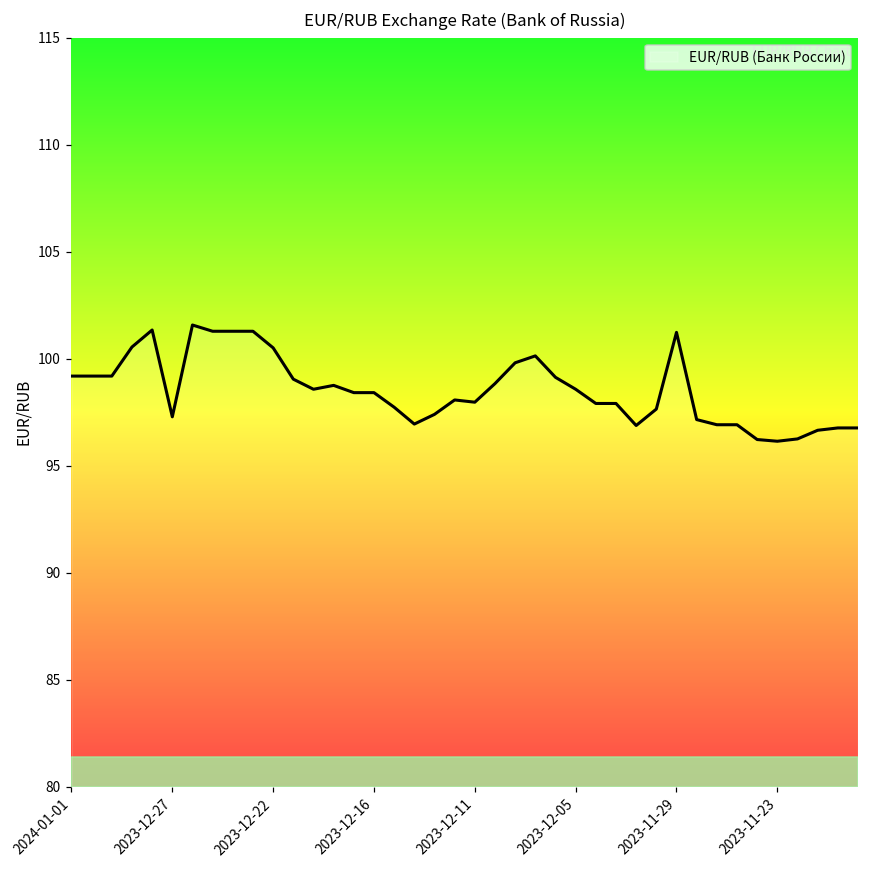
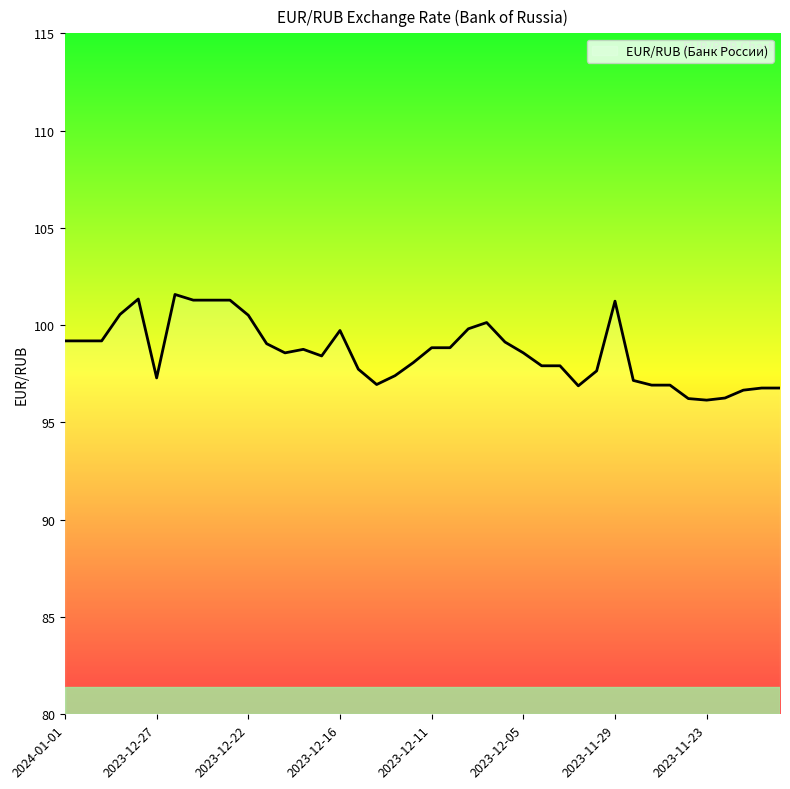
2023-12-16: 98.4 -> 99.7
2023-12-11: 98.0 -> 98.8
